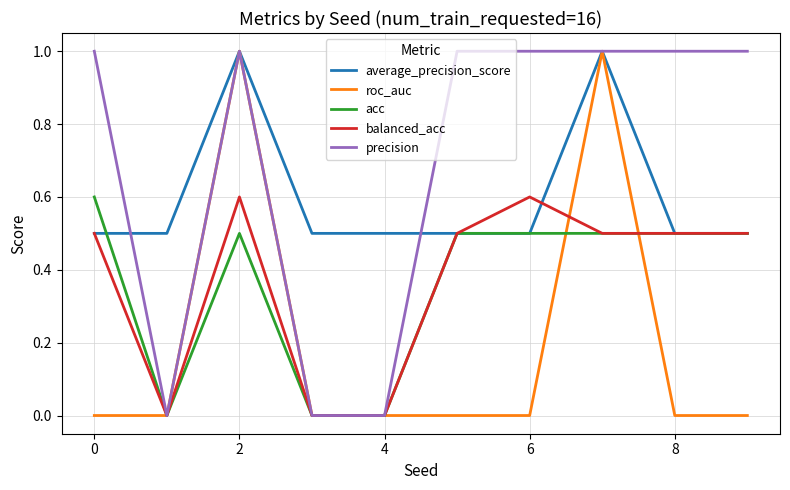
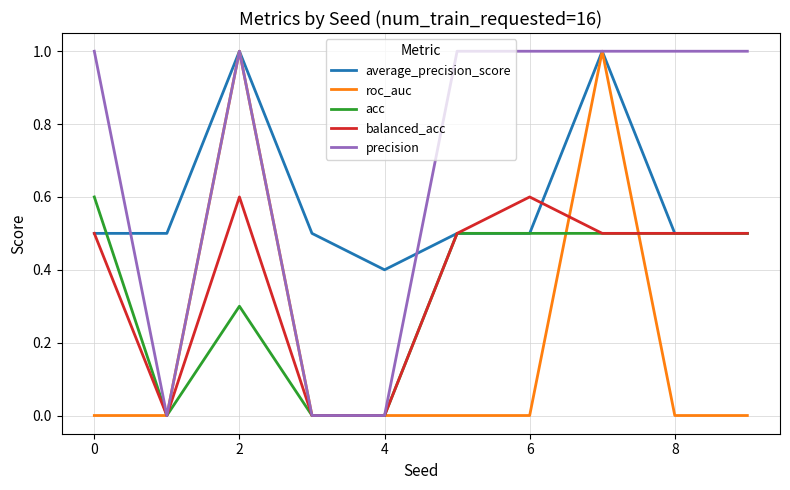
acc, 2: 0.5 -> 0.3
average_precision_score, 4: 0.5 -> 0.4
